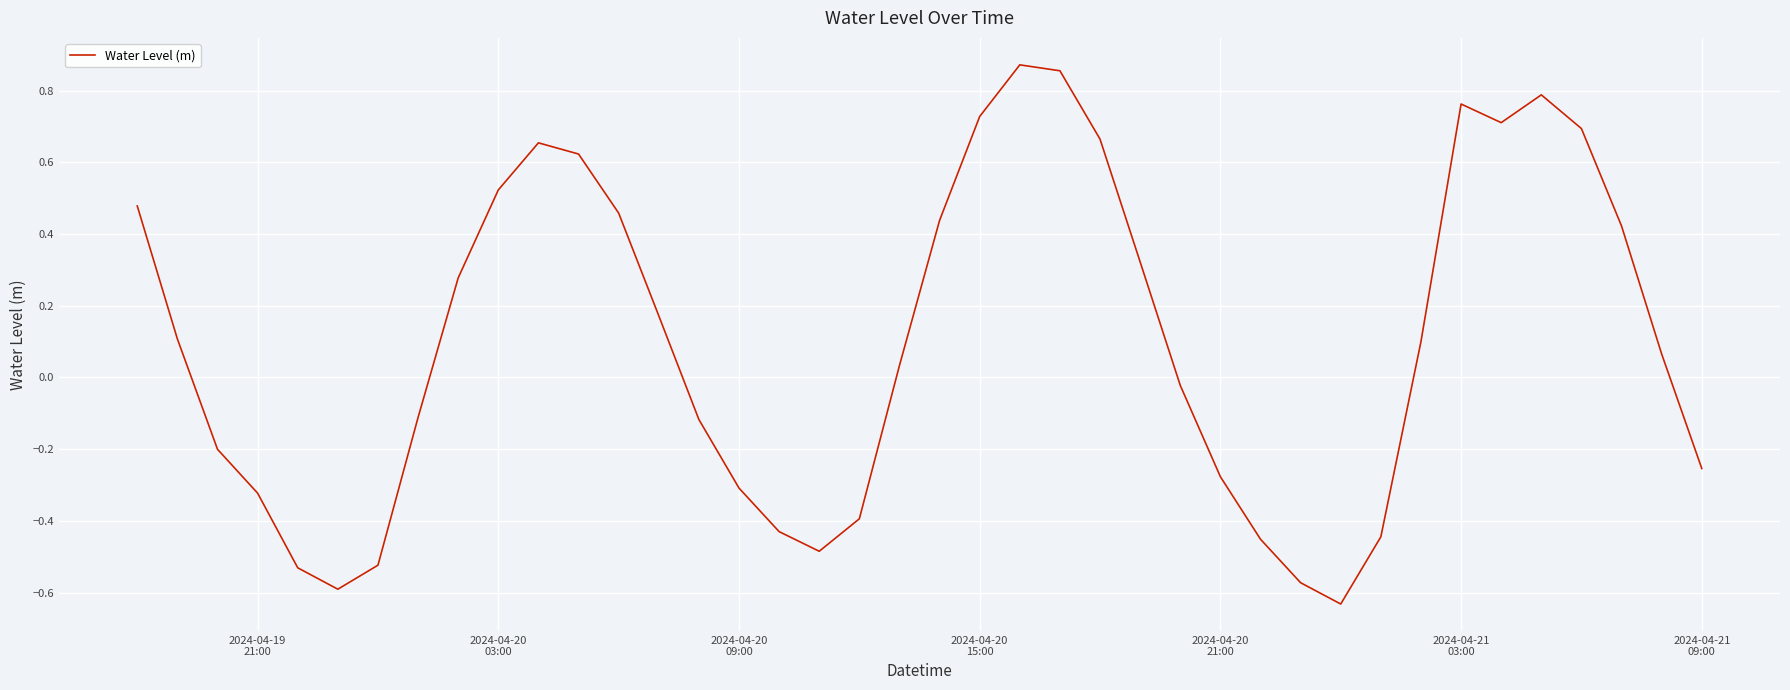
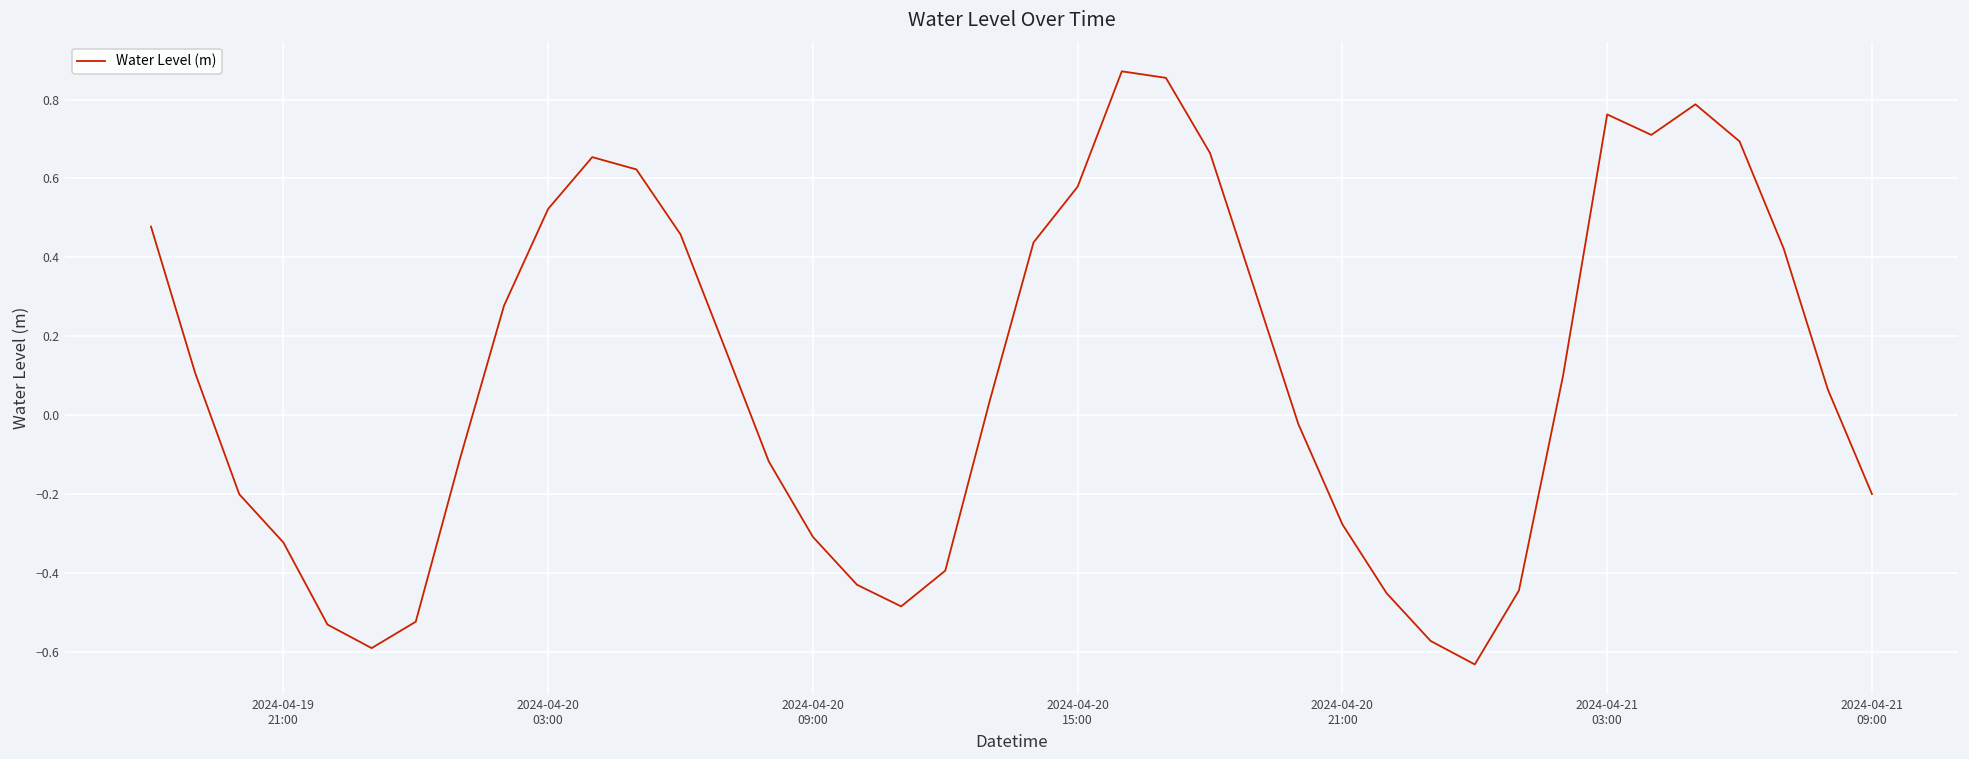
2024-04-20 15:00: 0.73 -> 0.58
2024-04-21 09:00: -0.25 -> -0.20
